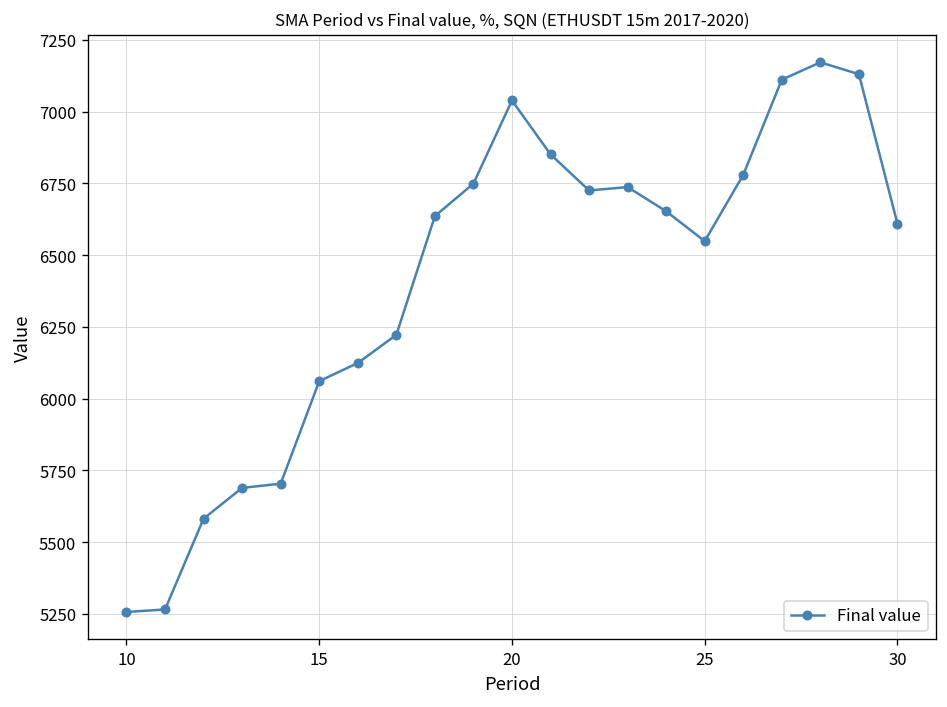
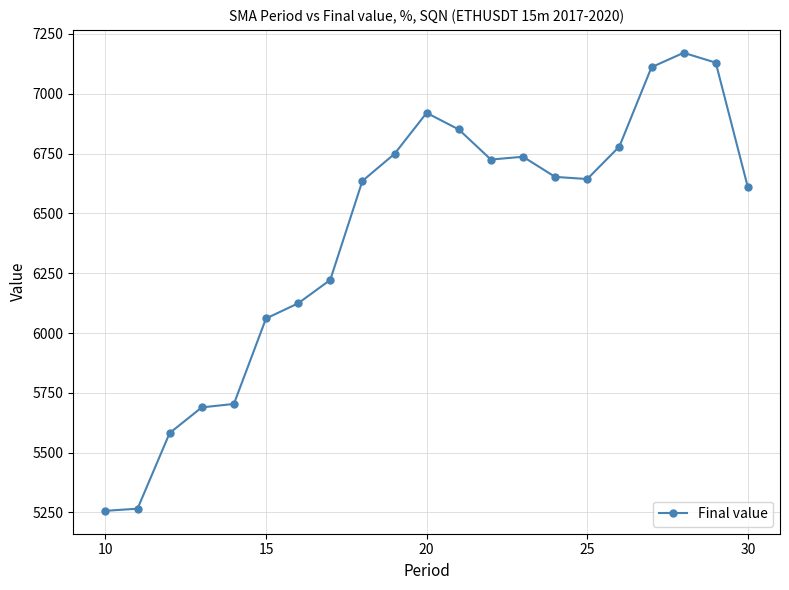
20: 7040 -> 6920
25: 6550 -> 6640
